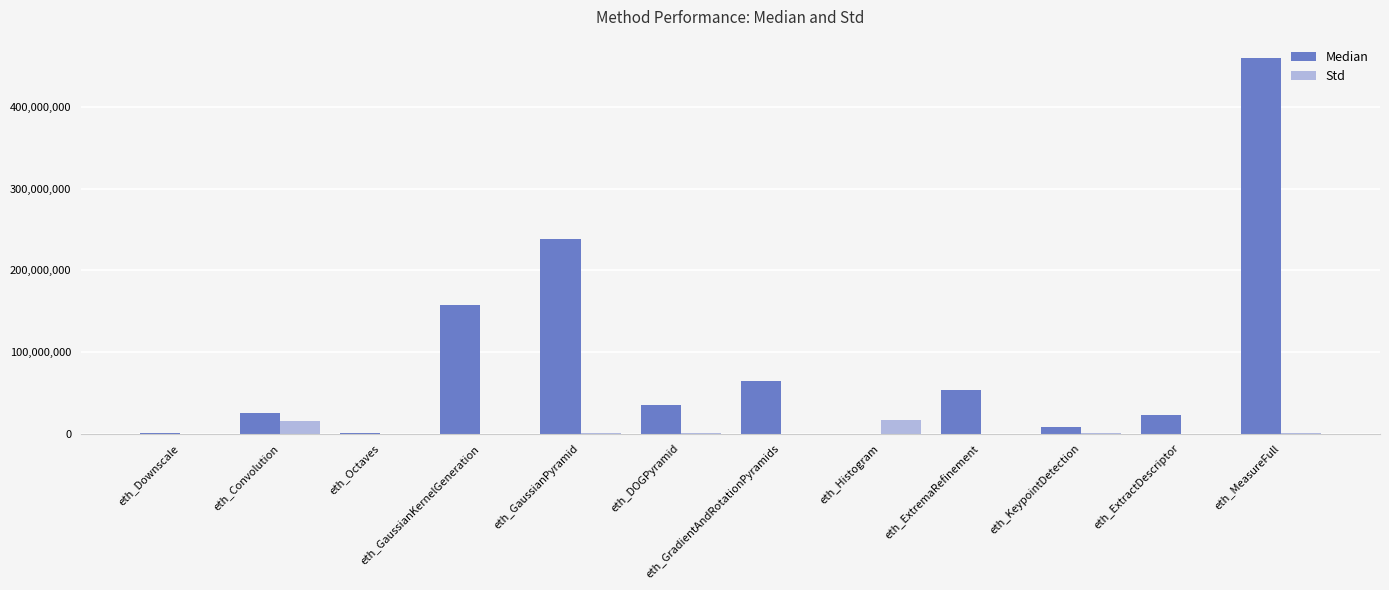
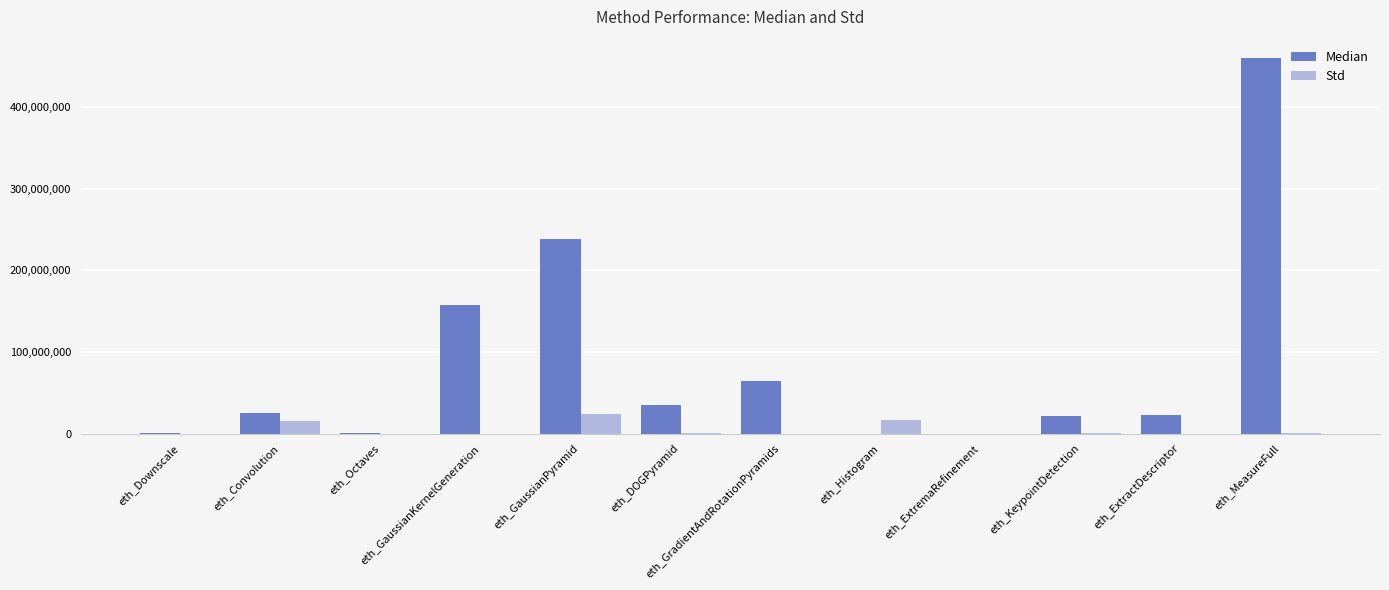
Std, eth_GaussianPyramid: 0 -> 20,000,000
Median, eth_ExtremaRefinement: 50,000,000 -> 0
Median, eth_KeypointDetection: 10,000,000 -> 20,000,000
